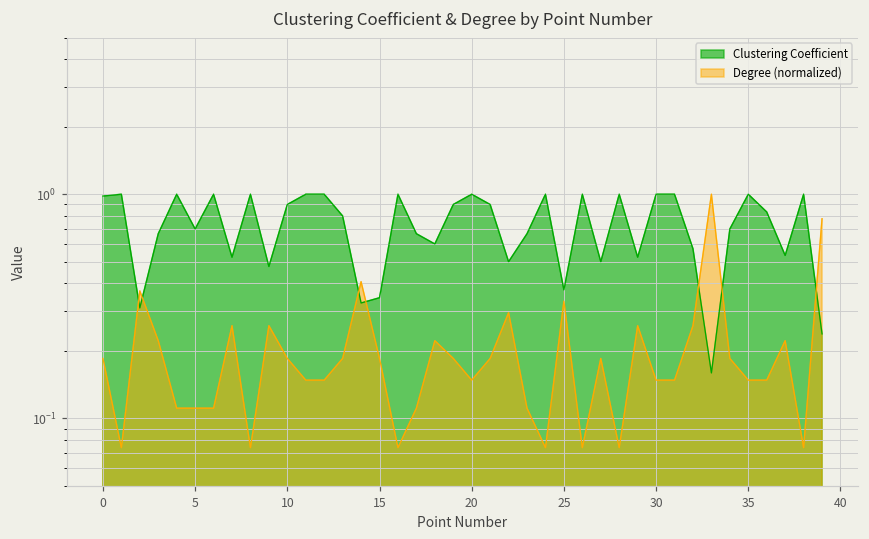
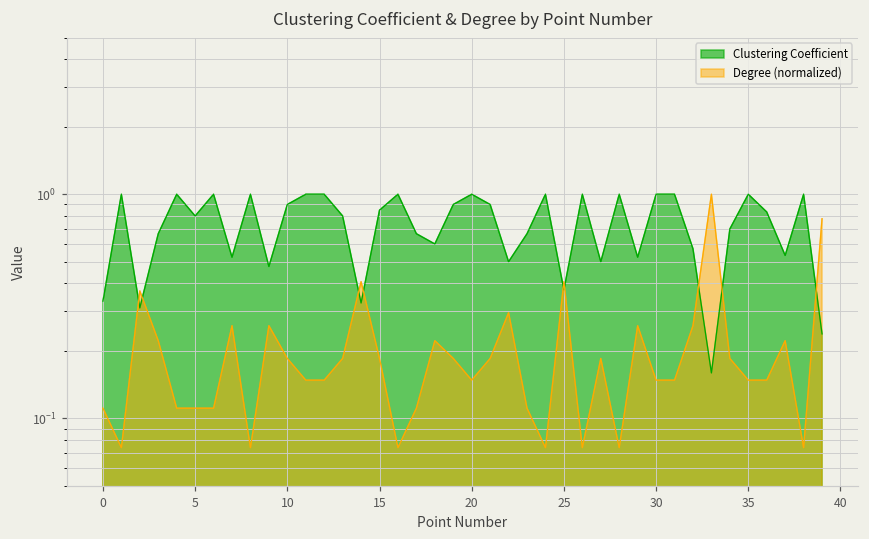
Clustering Coefficient, 0: 1.0 -> 0.33
Degree (normalized), 0: 0.19 -> 0.11
Clustering Coefficient, 5: 0.7 -> 0.8
Clustering Coefficient, 15: 0.35 -> 0.85
Degree (normalized), 25: 0.33 -> 0.41
